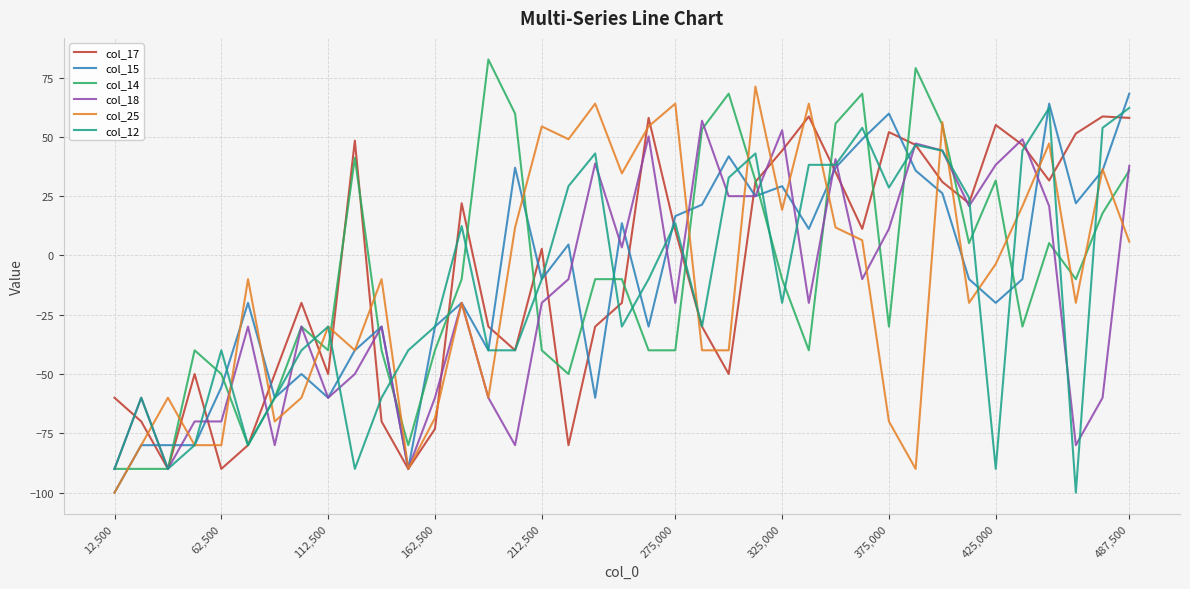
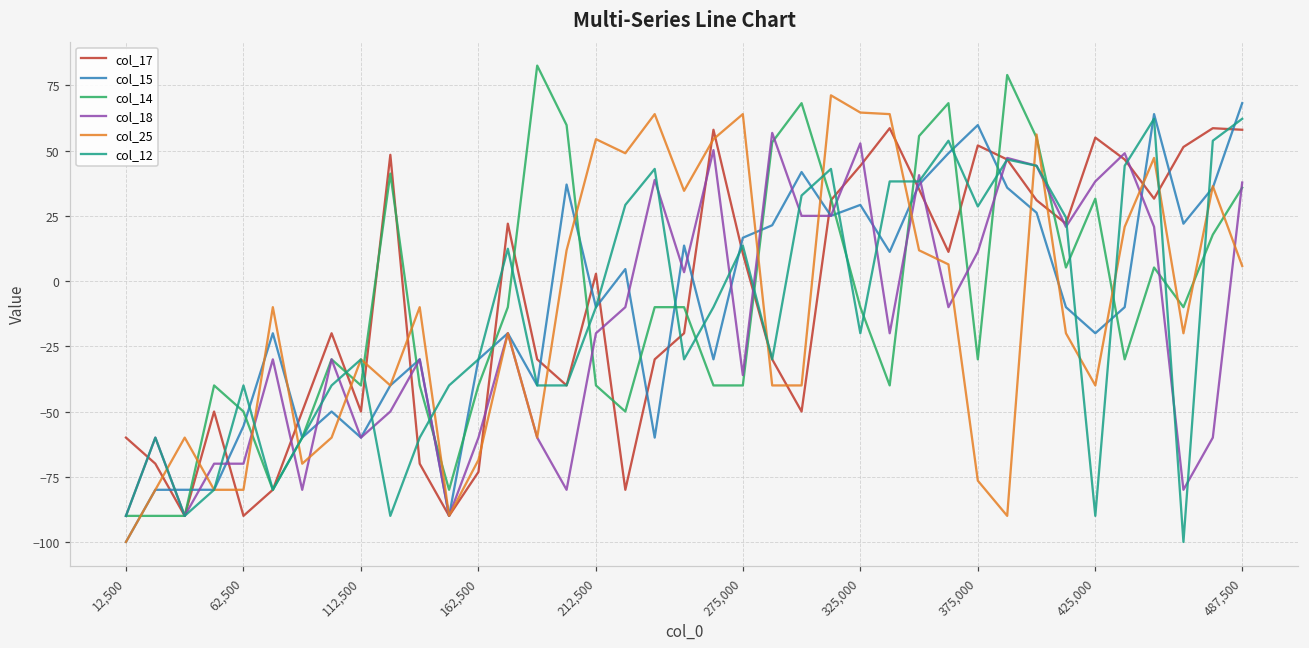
col_18, 275,000: -20 -> -36
col_25, 325,000: 19 -> 65
col_25, 375,000: -70 -> -77
col_25, 425,000: -4 -> -40
